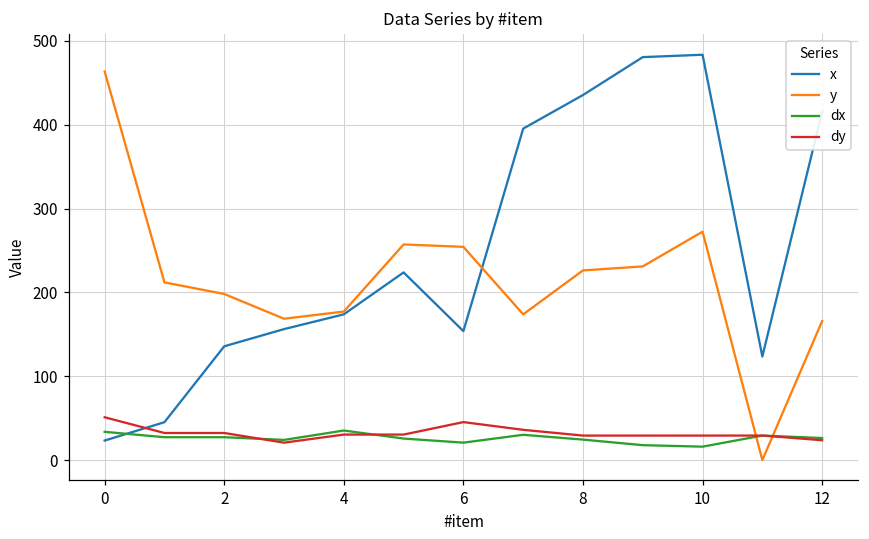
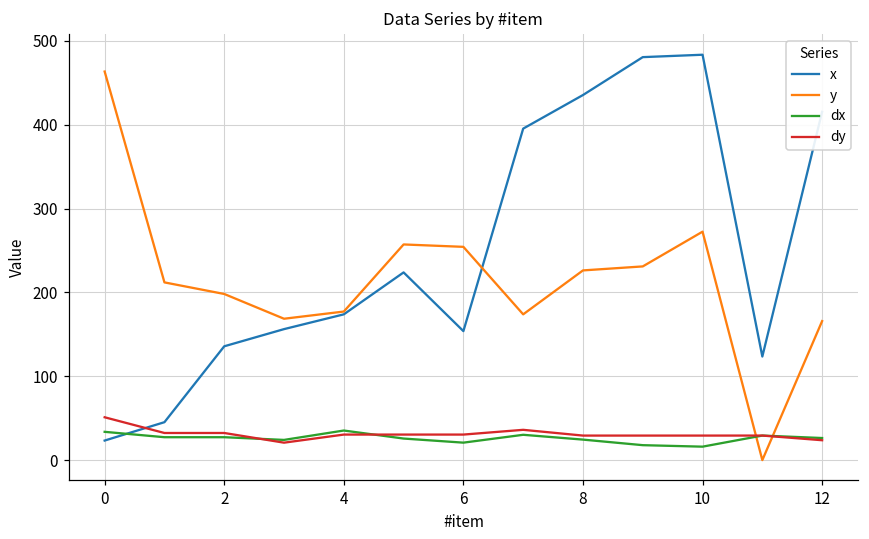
dy, 6: 50 -> 30
